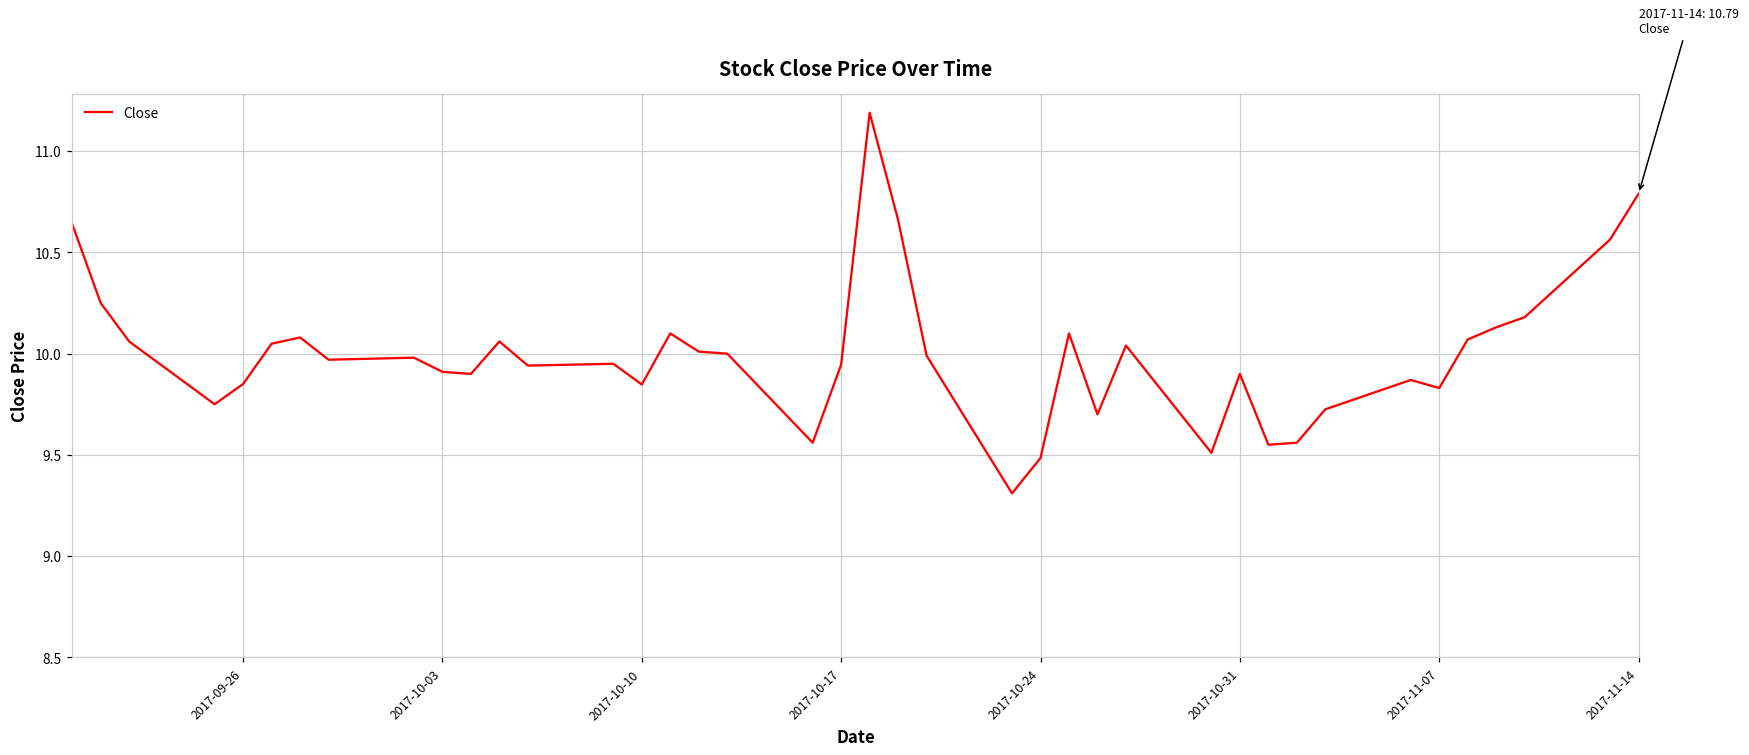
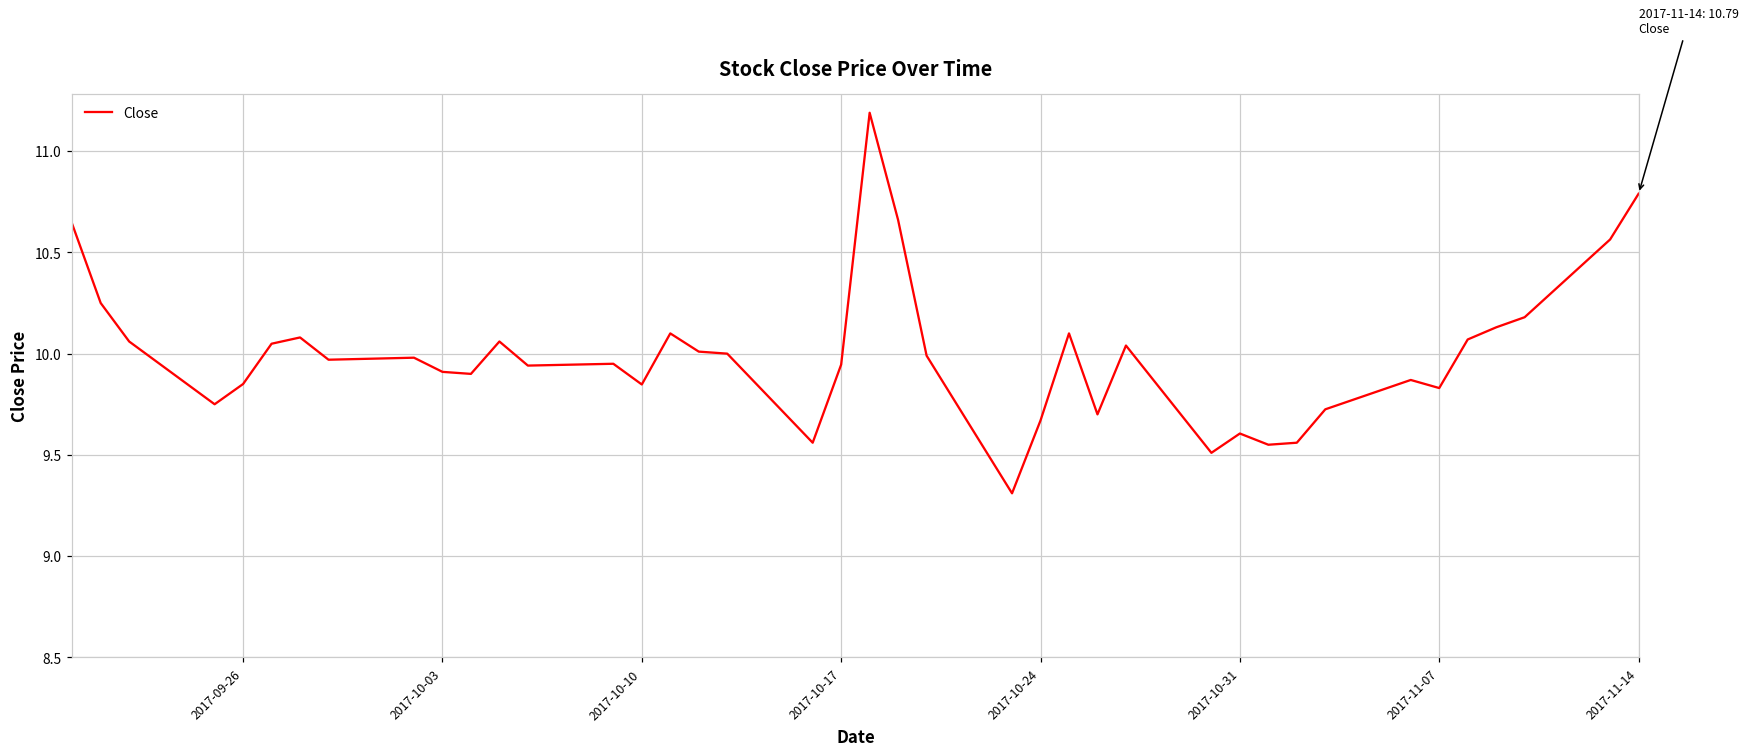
2017-10-24: 9.48 -> 9.67
2017-10-31: 9.90 -> 9.61
